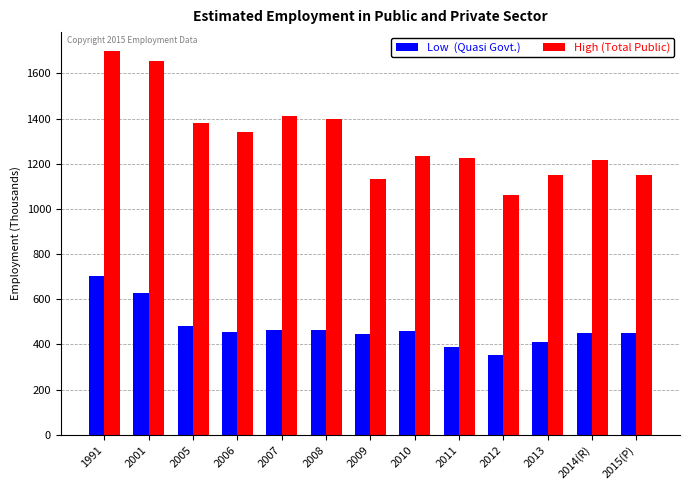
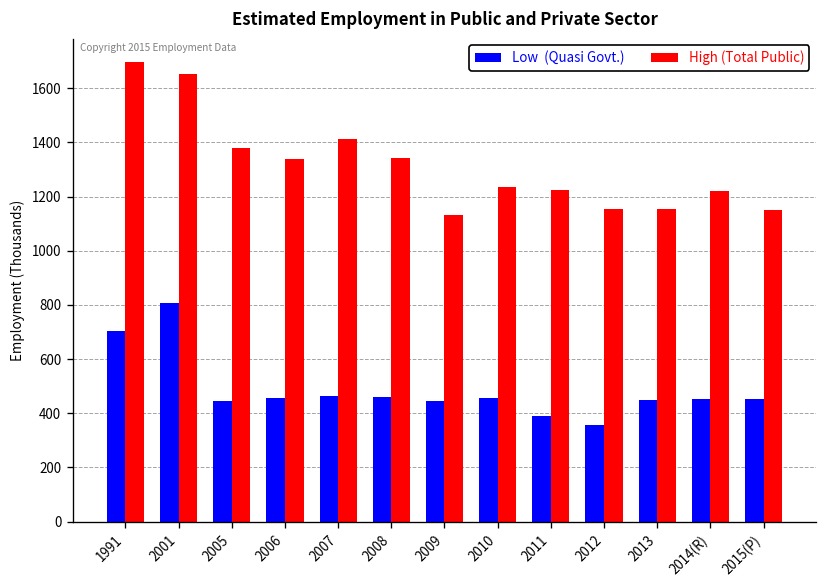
Low (Quasi Govt.), 2001: 630 -> 810
Low (Quasi Govt.), 2005: 480 -> 450
High (Total Public), 2008: 1400 -> 1340
High (Total Public), 2012: 1060 -> 1150
Low (Quasi Govt.), 2013: 410 -> 450
